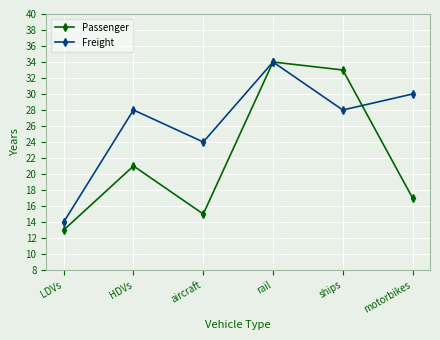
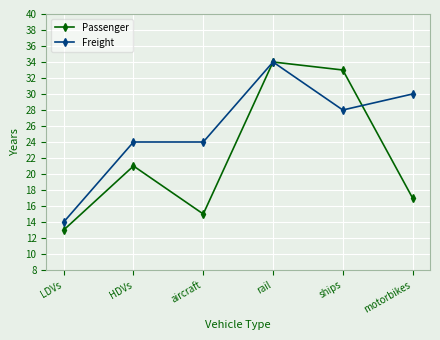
Freight, HDVs: 28 -> 24
